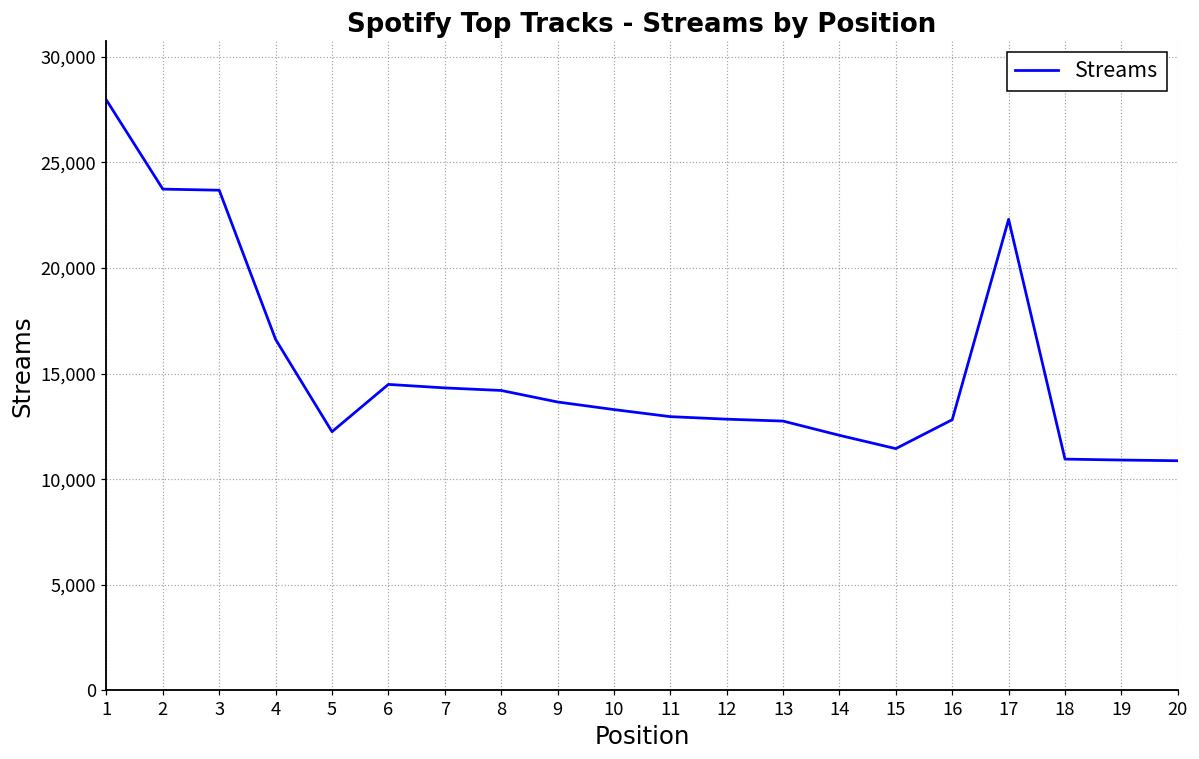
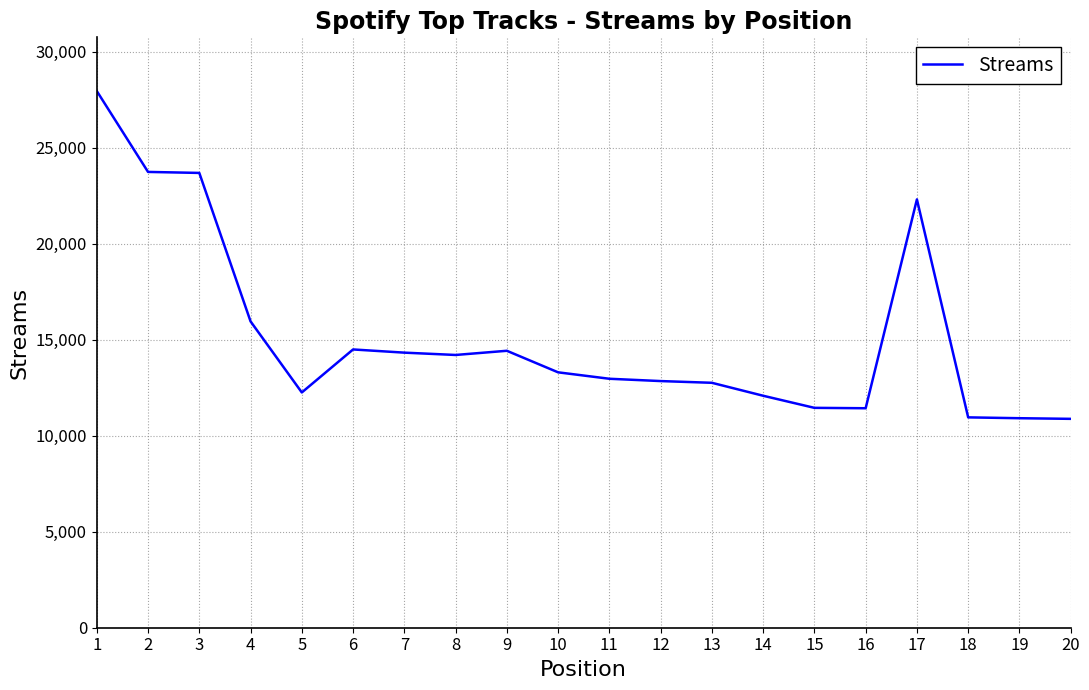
4: 16,600 -> 16,000
9: 13,700 -> 14,400
16: 12,800 -> 11,400
